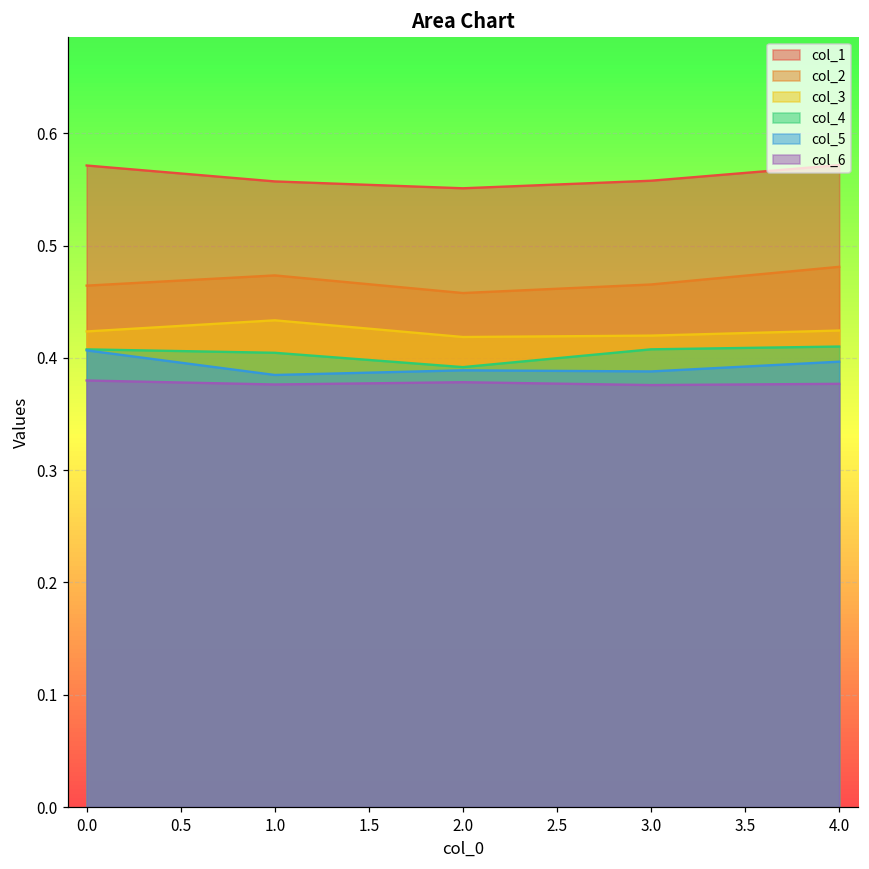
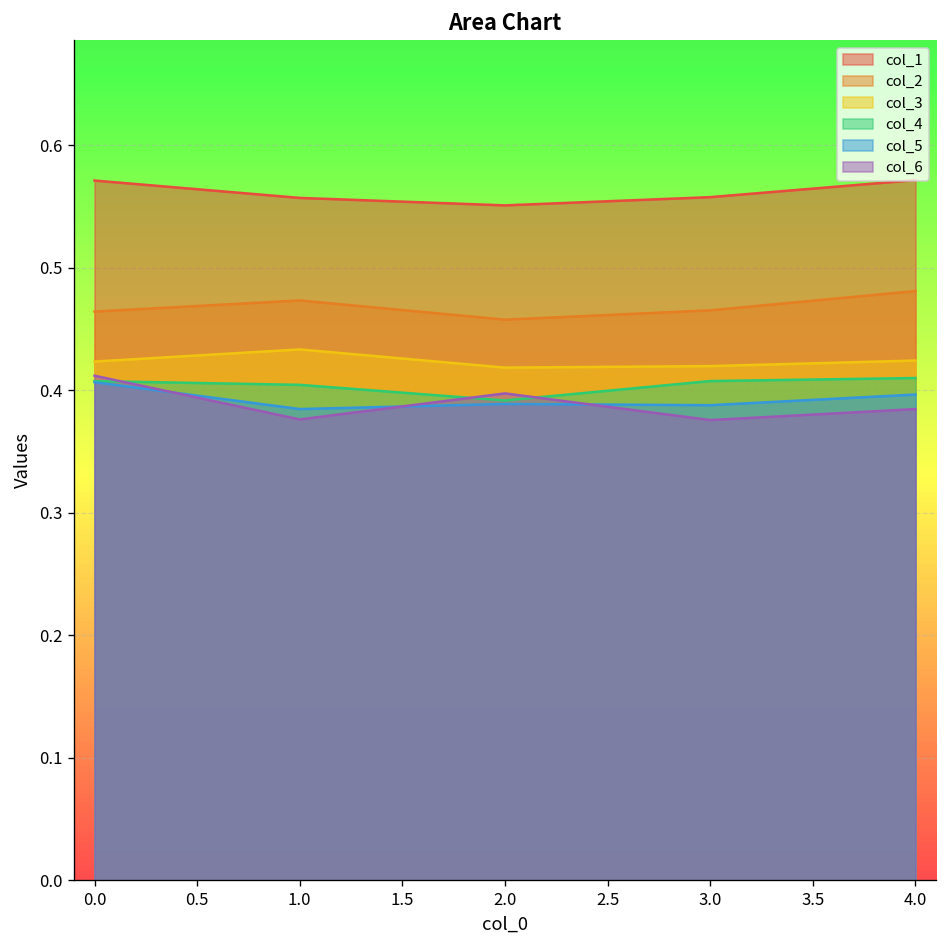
col_6, 0.0: 0.380 -> 0.412
col_6, 2.0: 0.378 -> 0.398
col_6, 4.0: 0.377 -> 0.385
